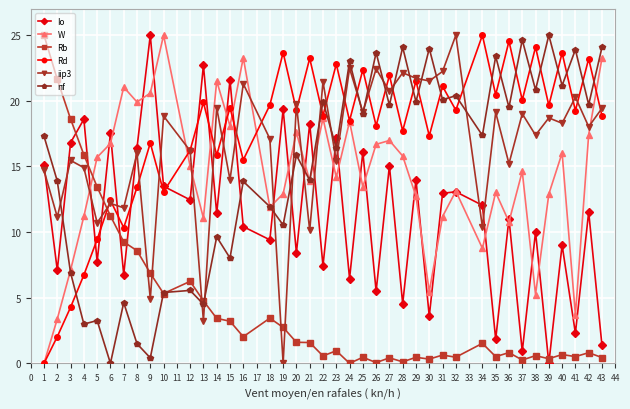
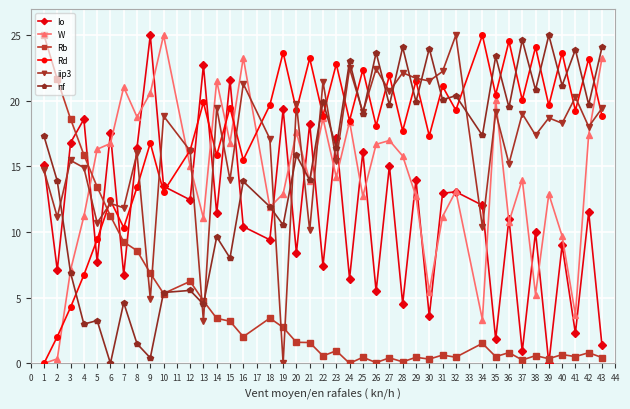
W, 2: 3.4 -> 0.3
W, 5: 15.7 -> 16.3
W, 8: 19.9 -> 18.8
W, 15: 18.1 -> 16.8
W, 25: 13.4 -> 12.7
W, 34: 8.8 -> 3.3
W, 35: 13.0 -> 20.1
W, 37: 14.6 -> 14.0
W, 40: 16.0 -> 9.7
